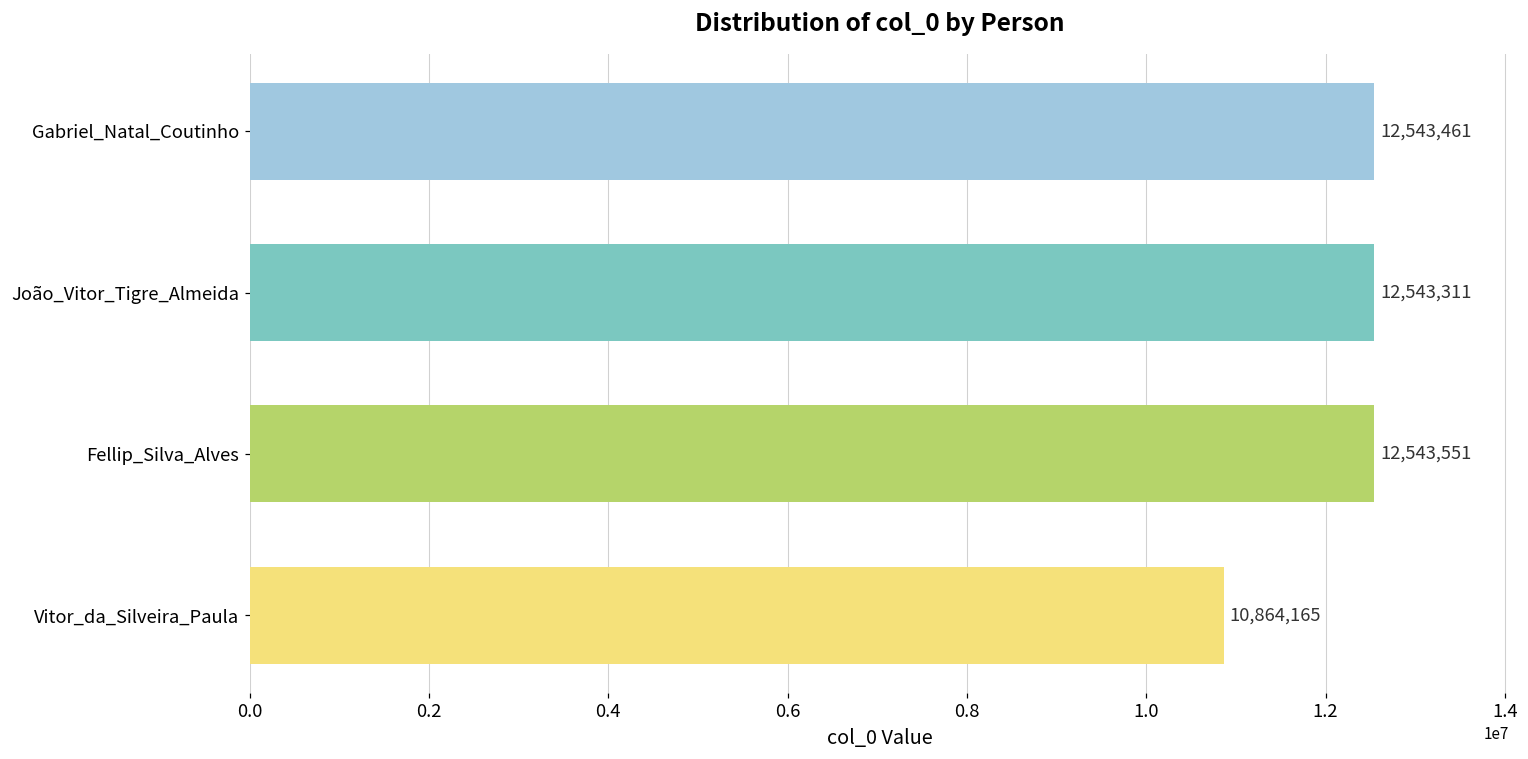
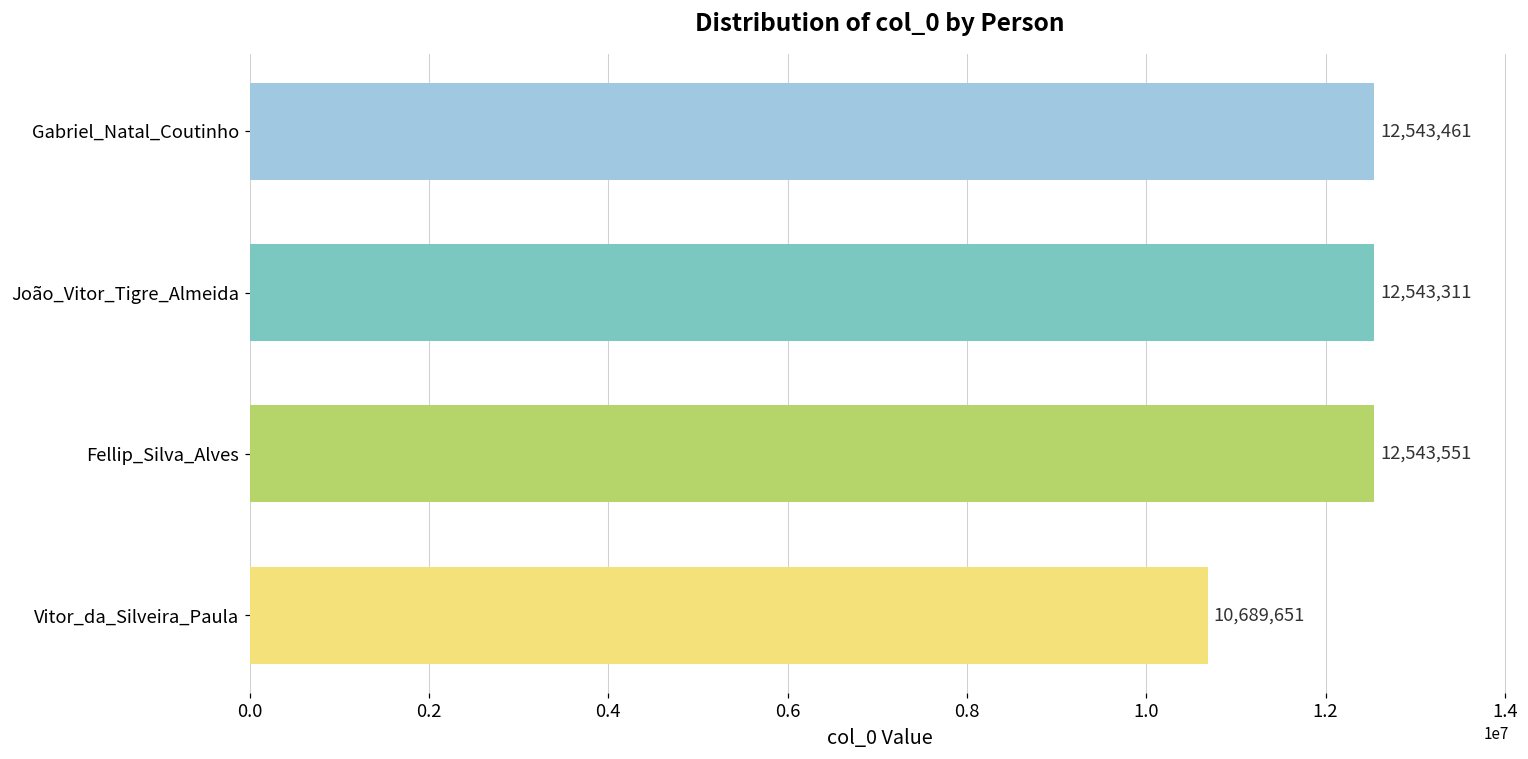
Vitor_da_Silveira_Paula: 10,864,165 -> 10,689,651
